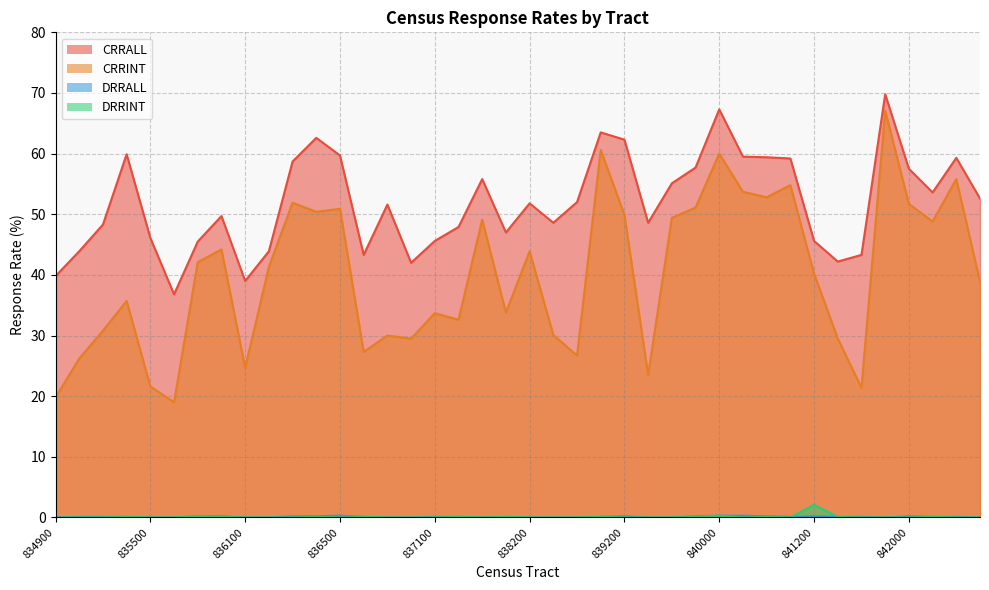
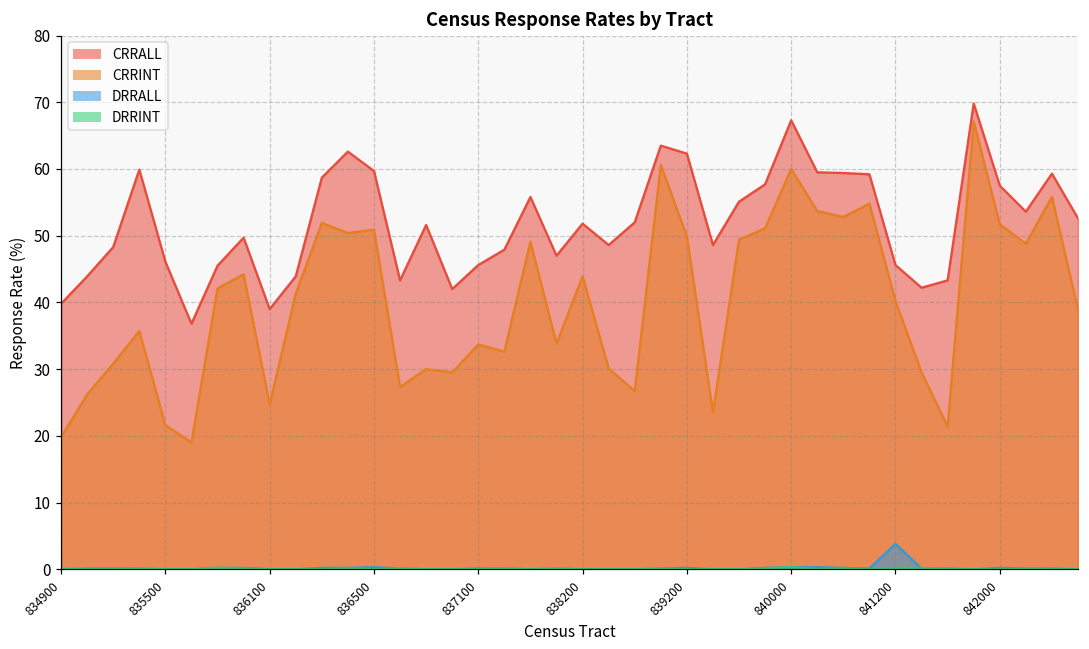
DRRALL, 841200: 0 -> 4
DRRINT, 841200: 2 -> 0
